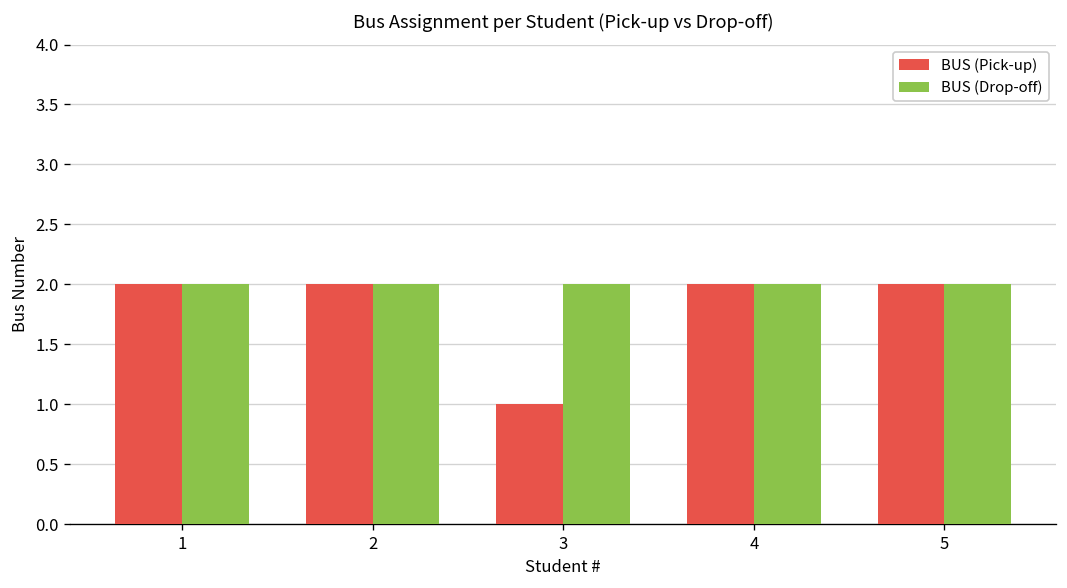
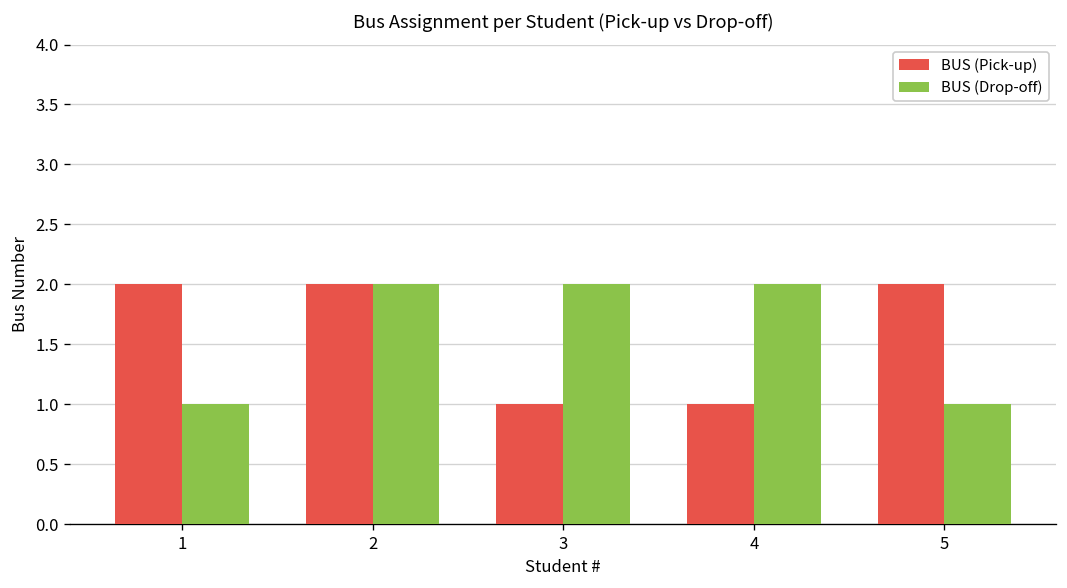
BUS (Drop-off), 1: 2 -> 1
BUS (Pick-up), 4: 2 -> 1
BUS (Drop-off), 5: 2 -> 1
